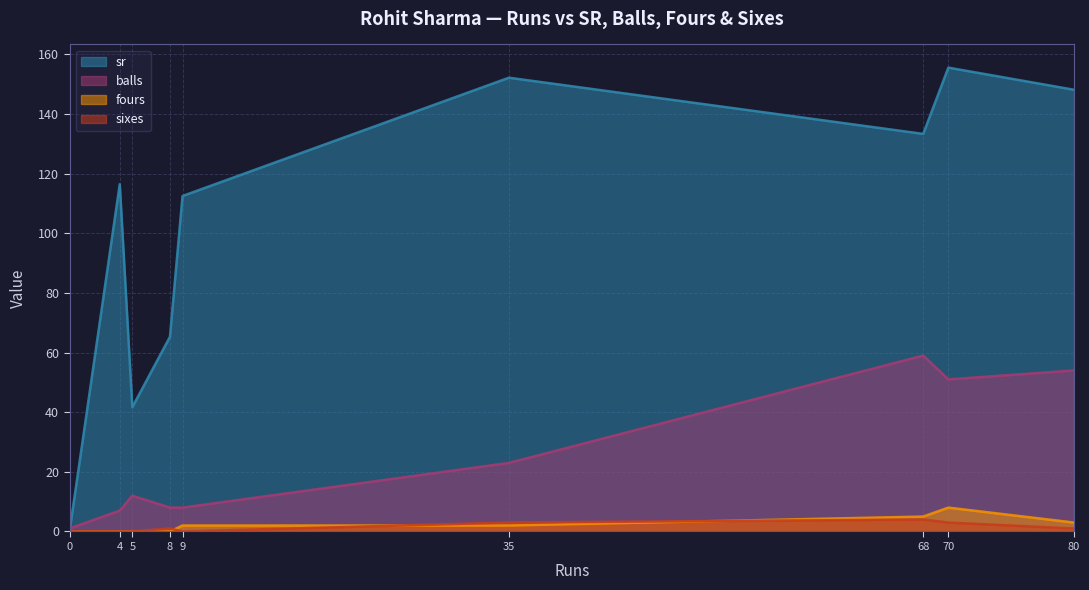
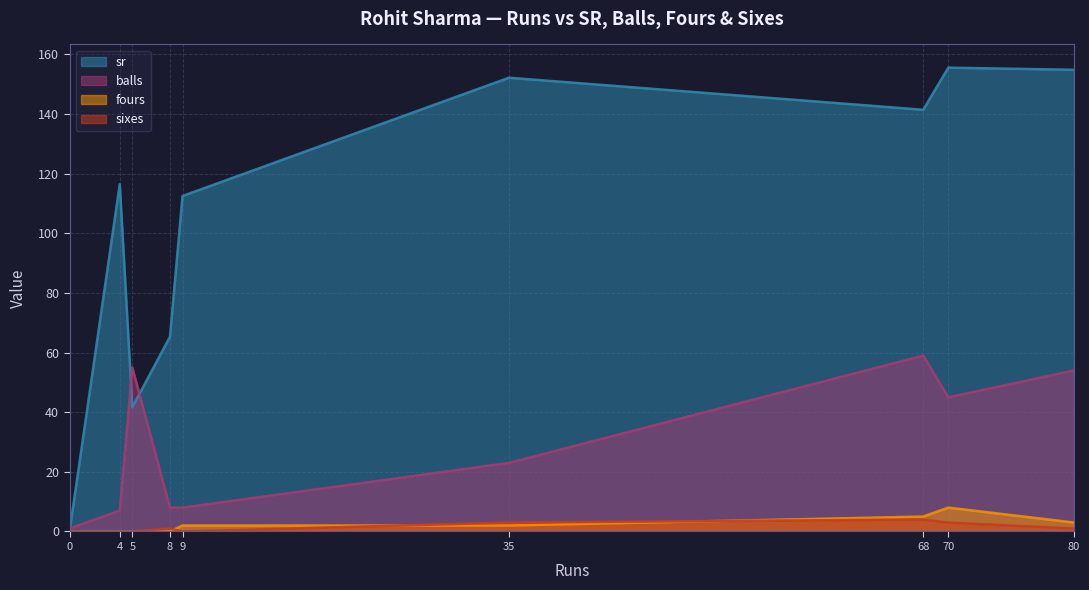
balls, 5: 12 -> 55
sr, 68: 133 -> 141
balls, 70: 51 -> 45
sr, 80: 148 -> 155
